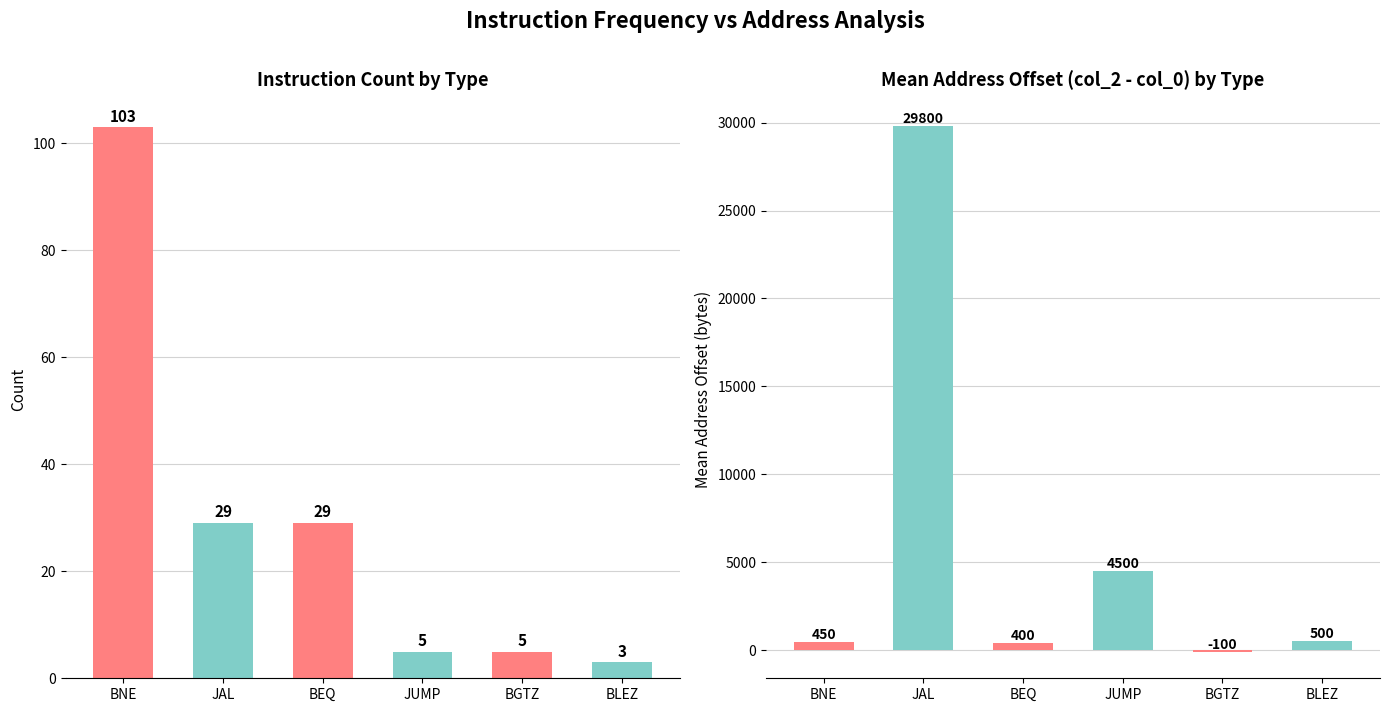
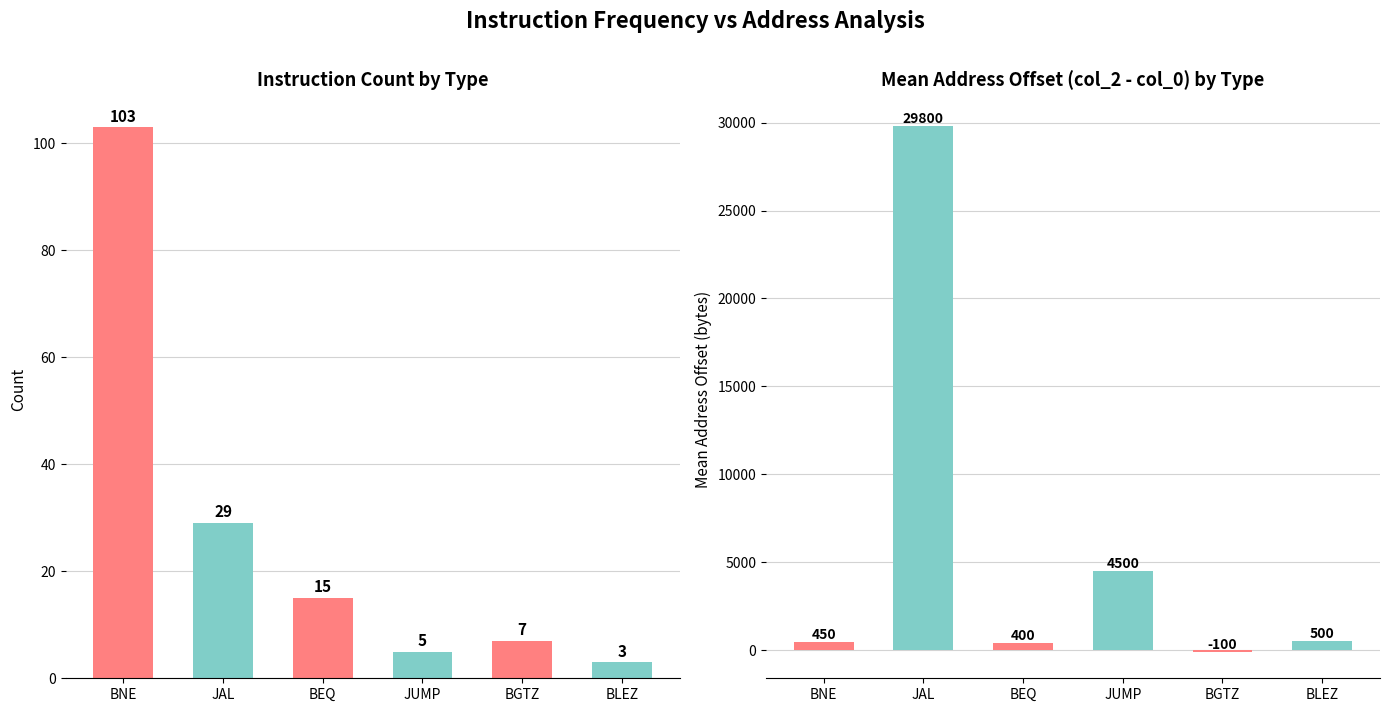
Instruction Count by Type, BEQ: 29 -> 15
Instruction Count by Type, BGTZ: 5 -> 7
